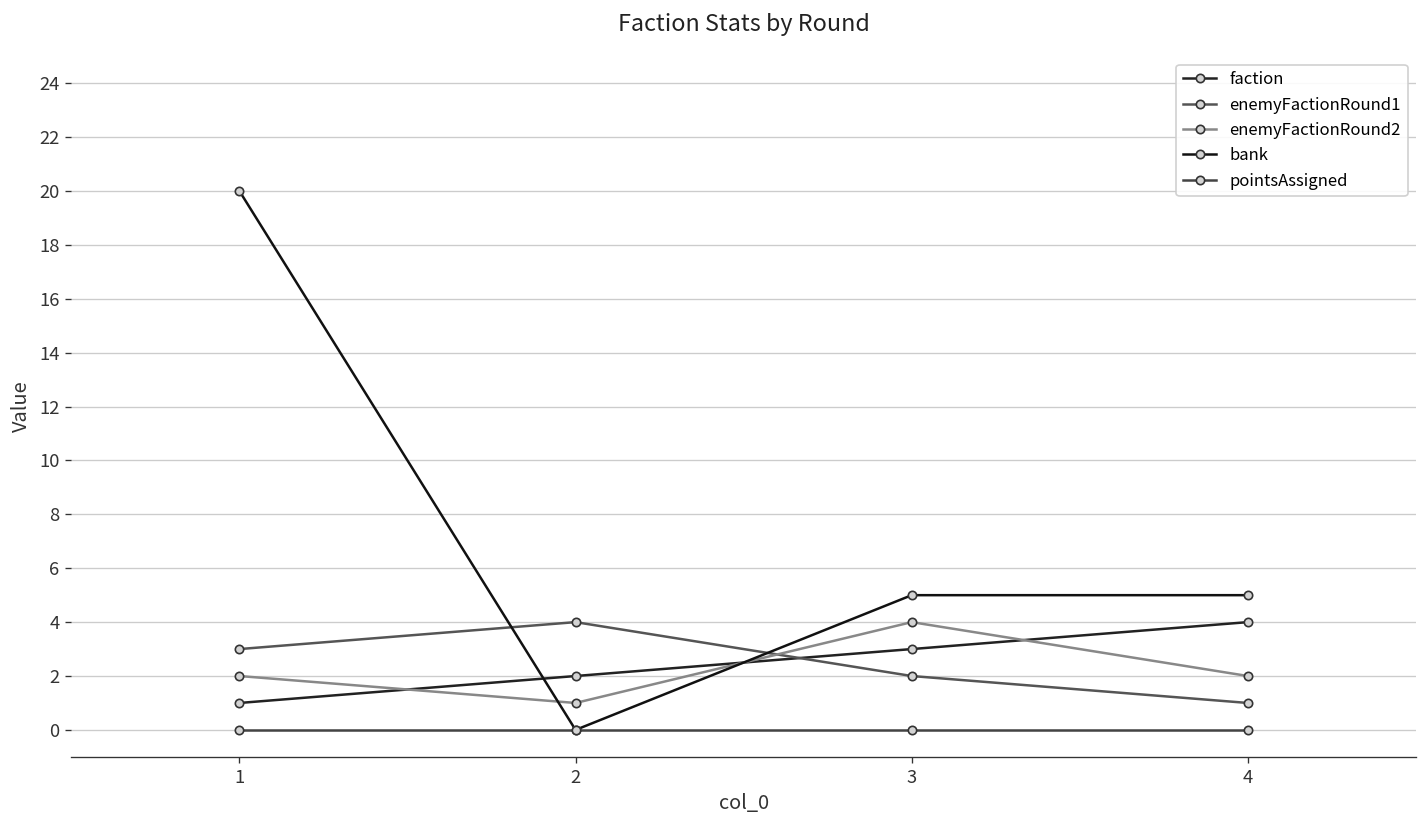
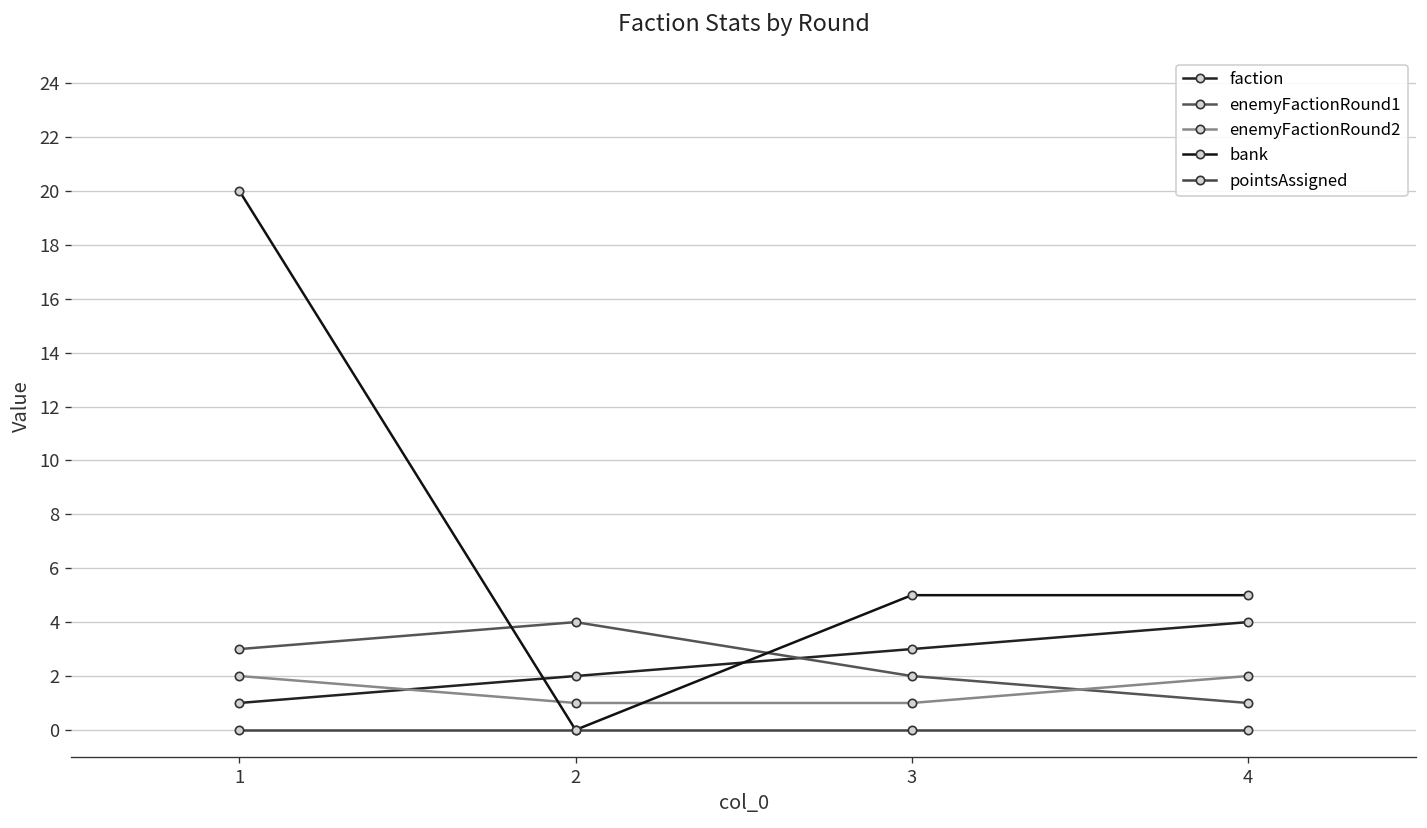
enemyFactionRound2, 3: 4 -> 1
